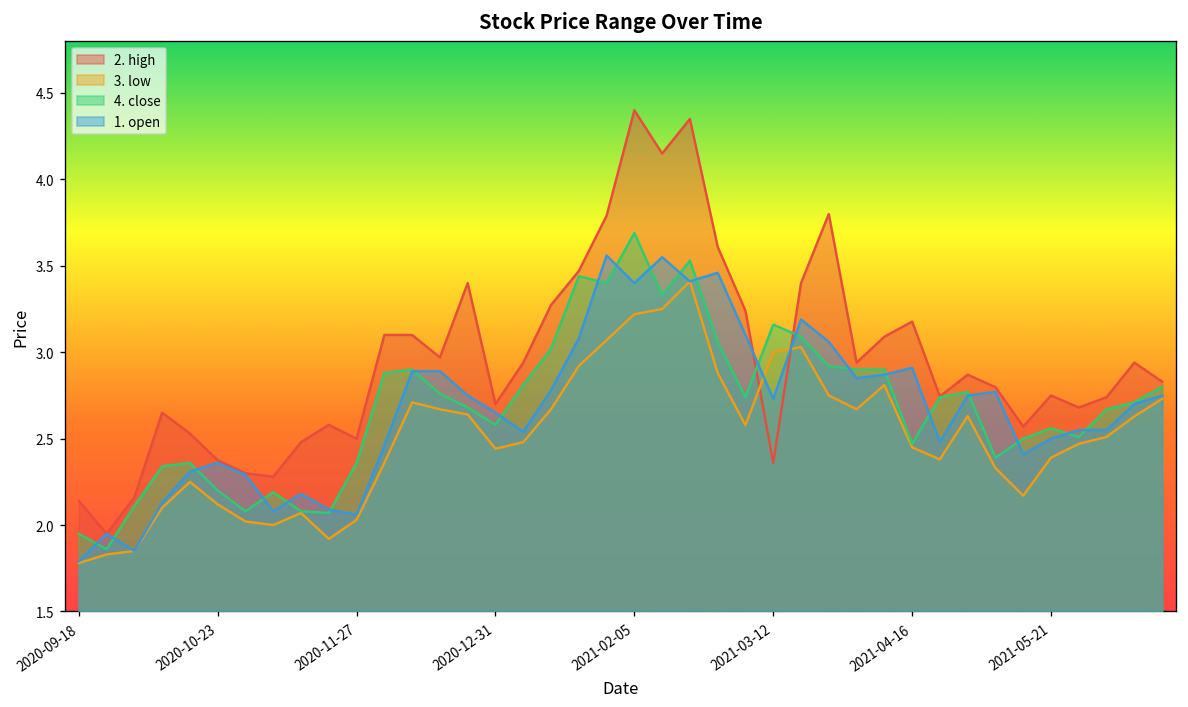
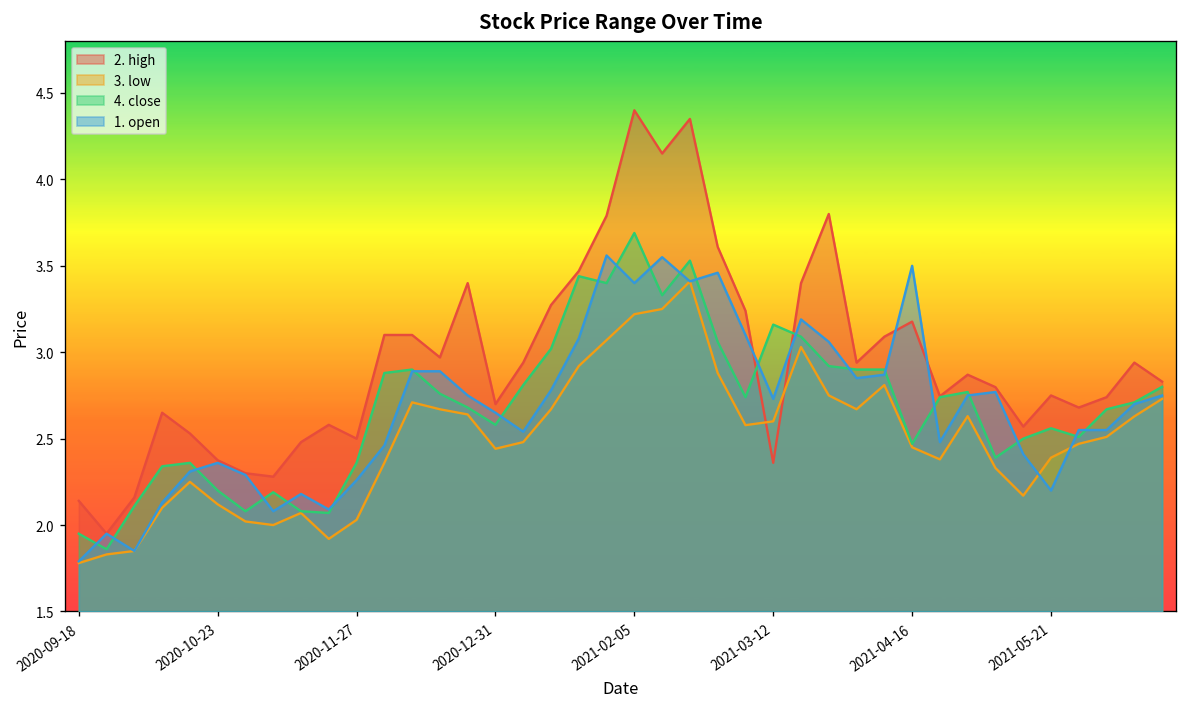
1. open, 2020-11-27: 2.06 -> 2.26
3. low, 2021-03-12: 3.0 -> 2.6
1. open, 2021-04-16: 2.91 -> 3.50
1. open, 2021-05-21: 2.5 -> 2.2
